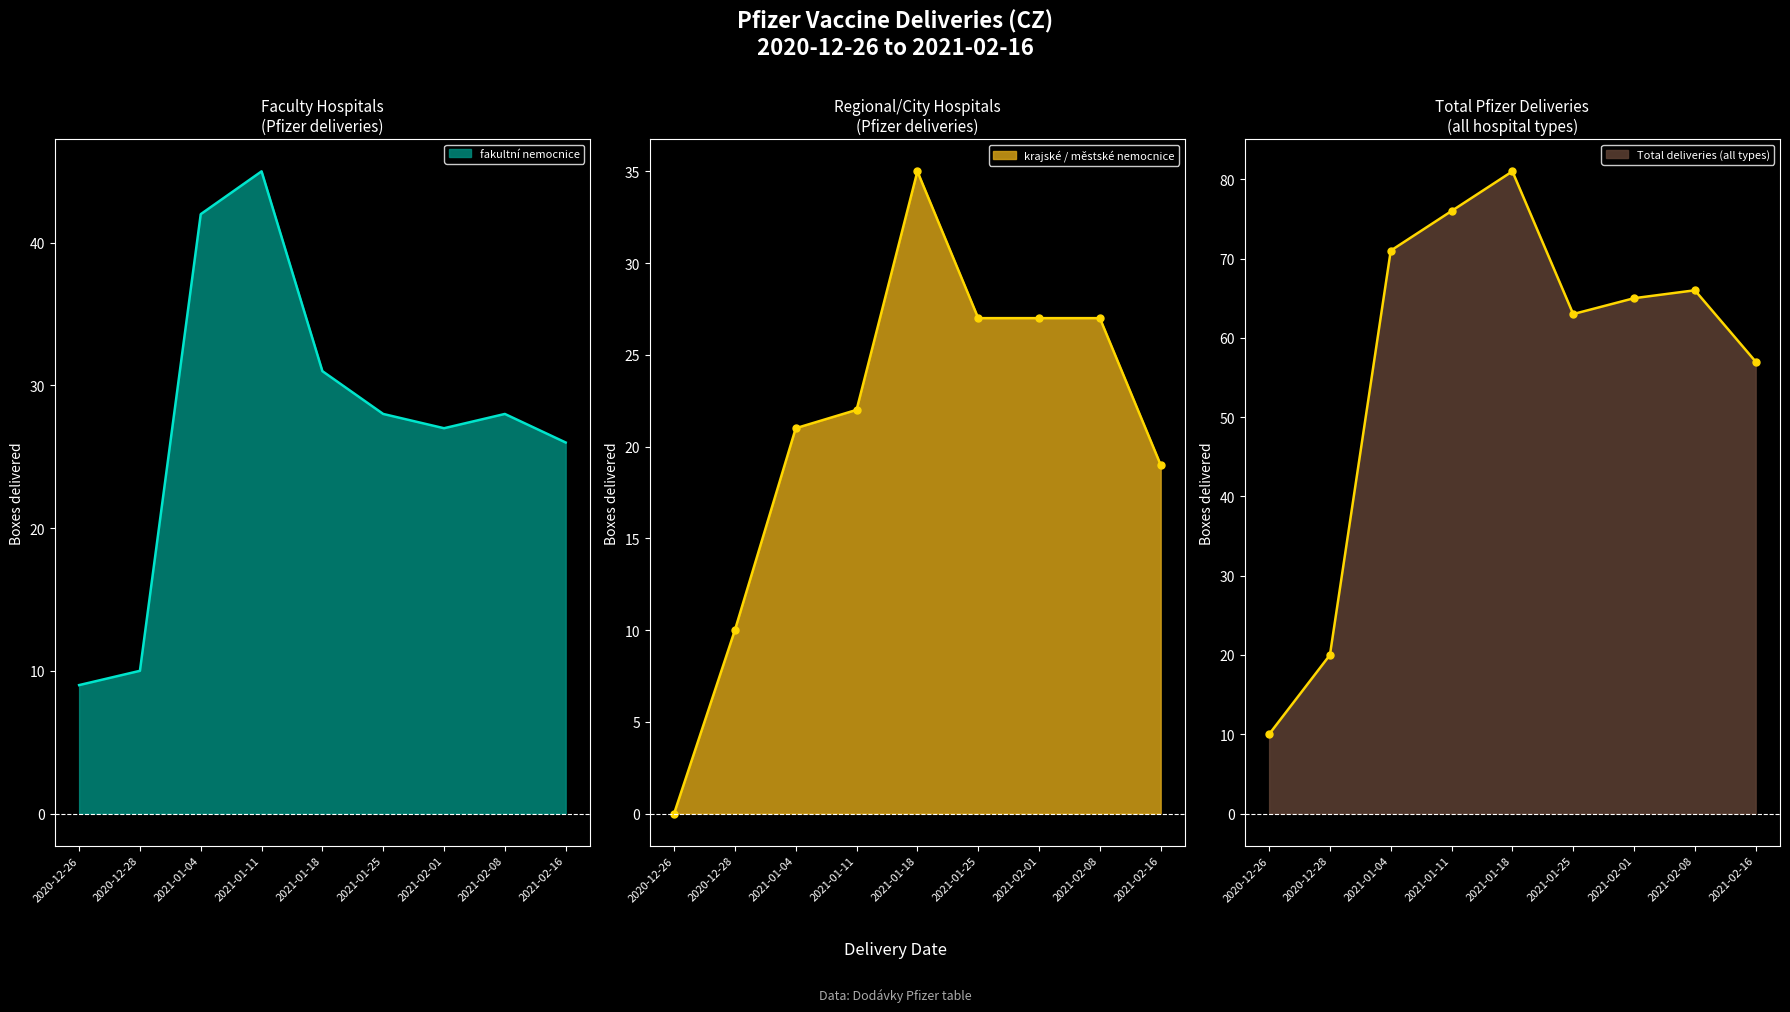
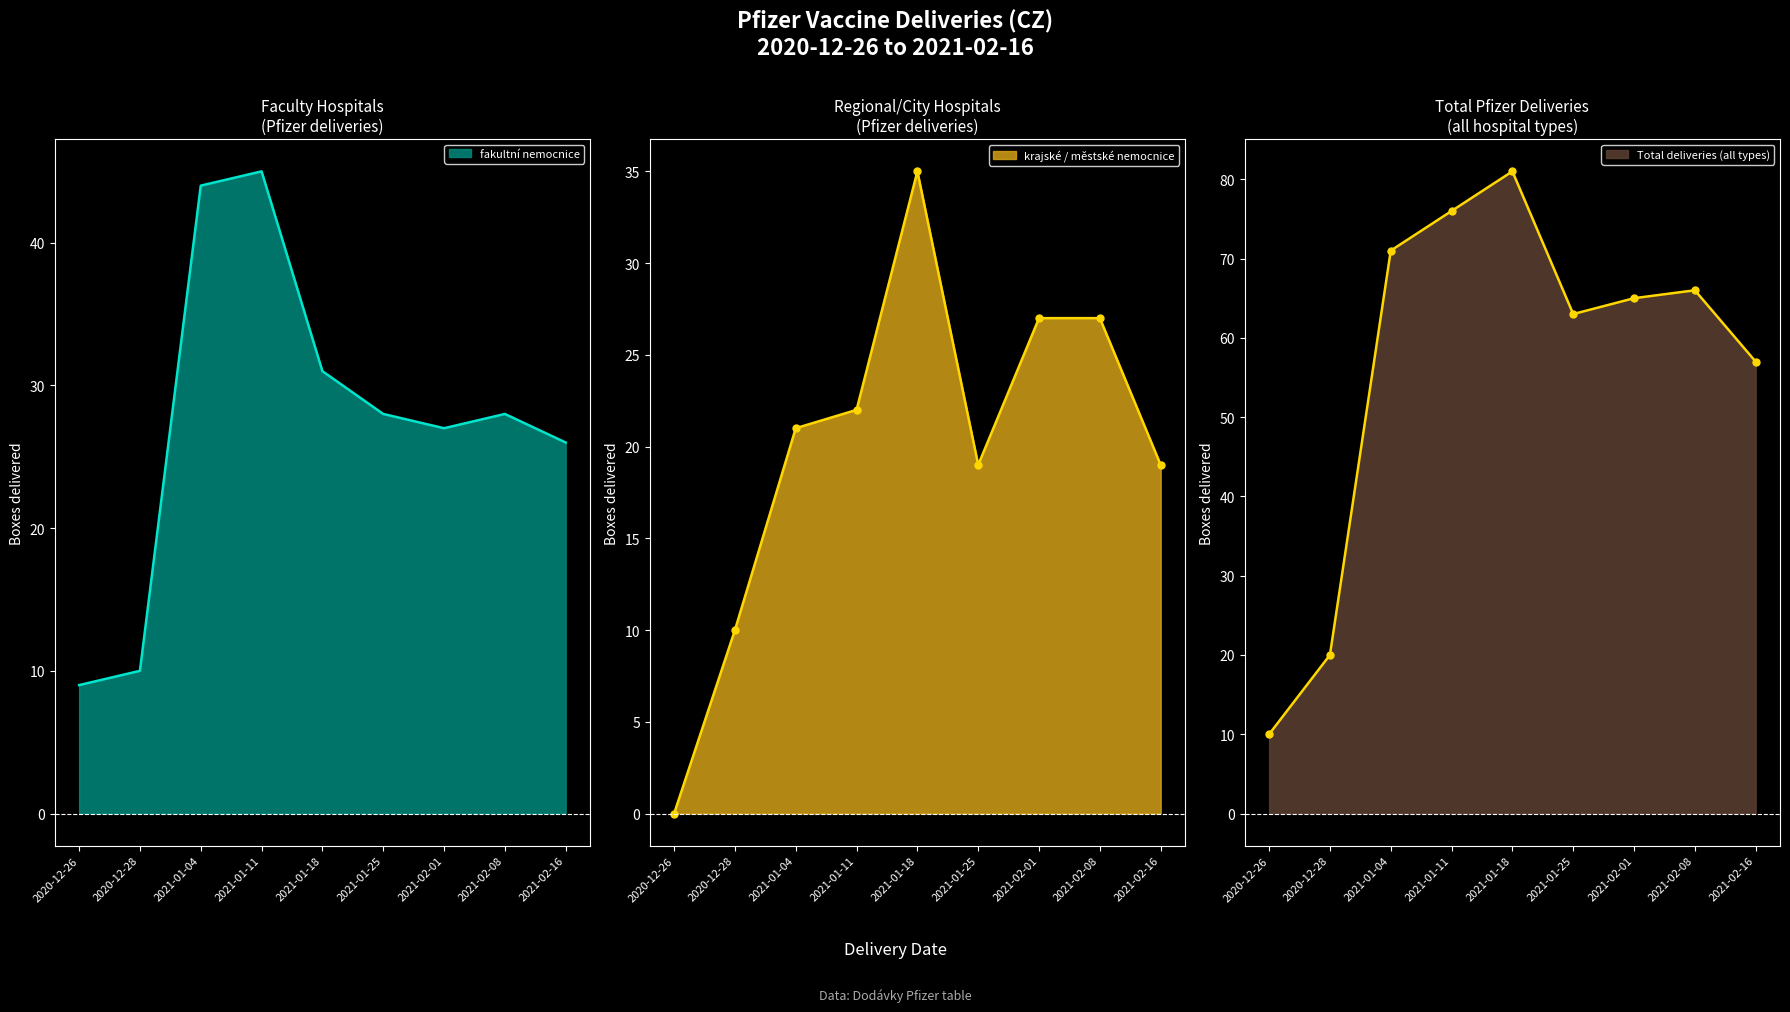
Faculty Hospitals (Pfizer deliveries), 2021-01-04: 42 -> 44
Regional/City Hospitals (Pfizer deliveries), 2021-01-25: 27 -> 19
